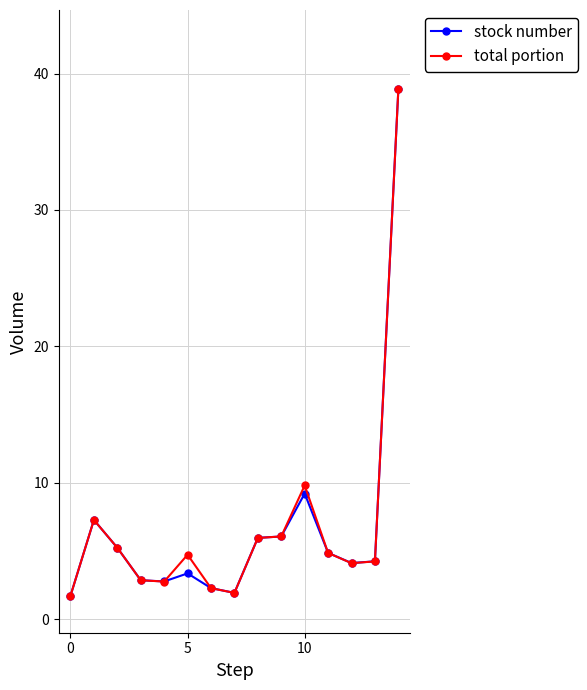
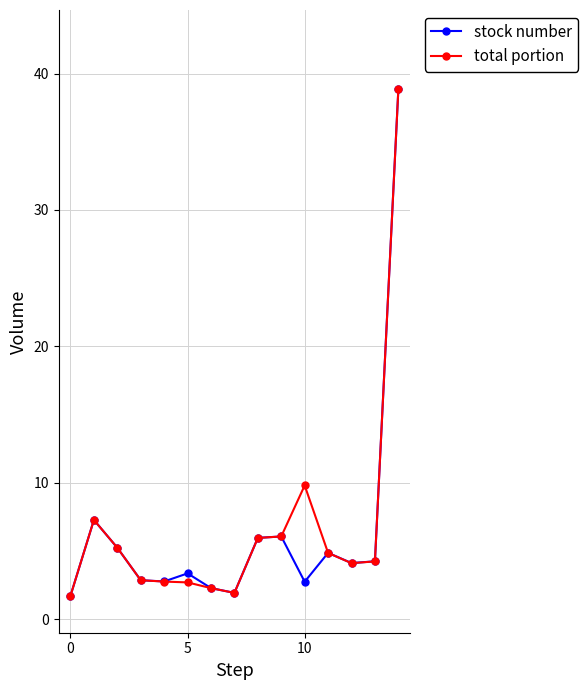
total portion, 5: 4.7 -> 2.7
stock number, 10: 9.2 -> 2.7
